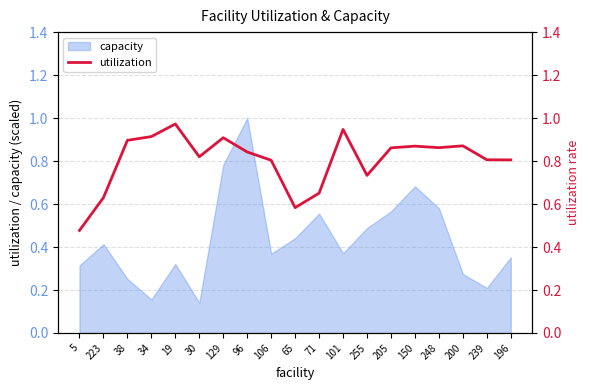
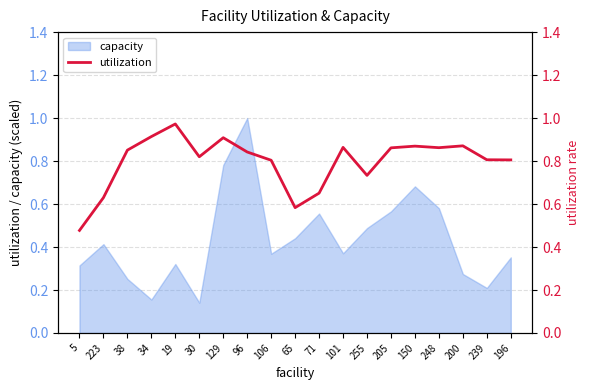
utilization, 38: 0.90 -> 0.85
utilization, 101: 0.95 -> 0.86
